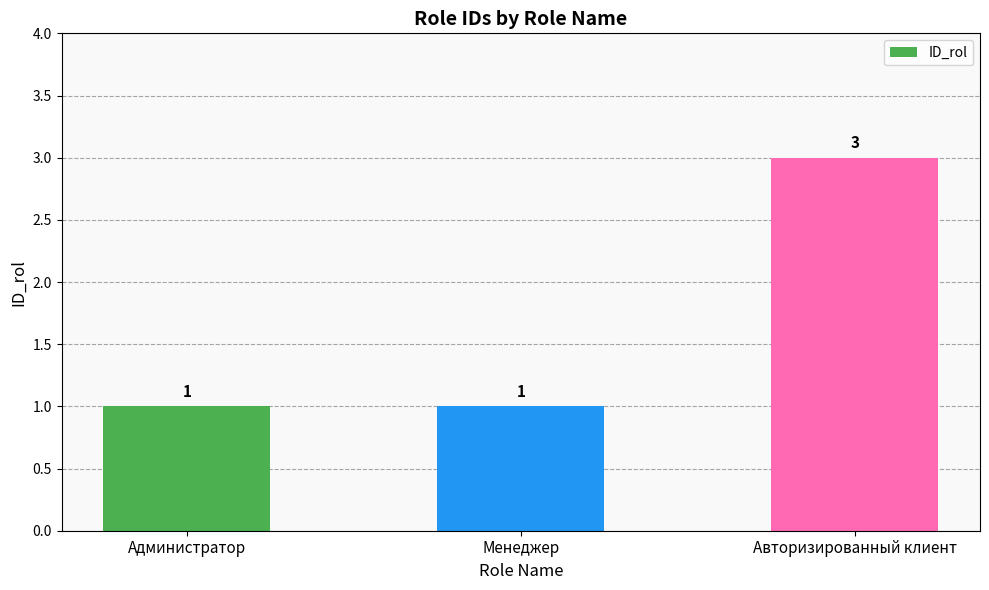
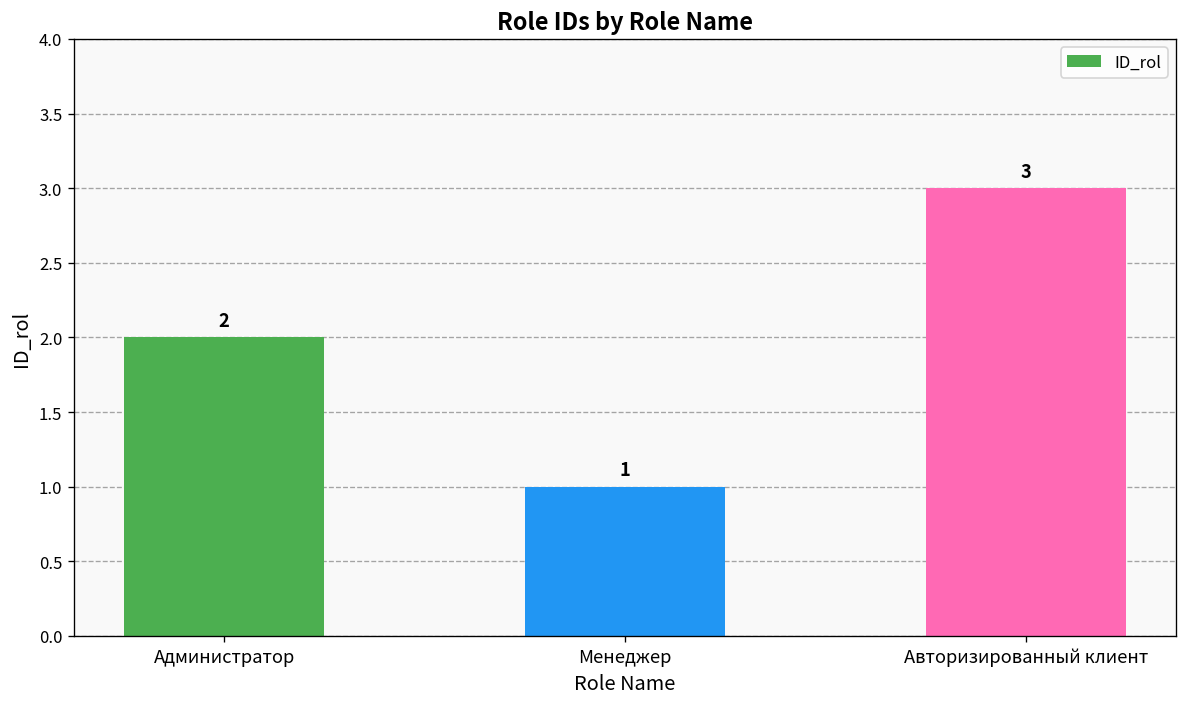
Администратор: 1 -> 2
